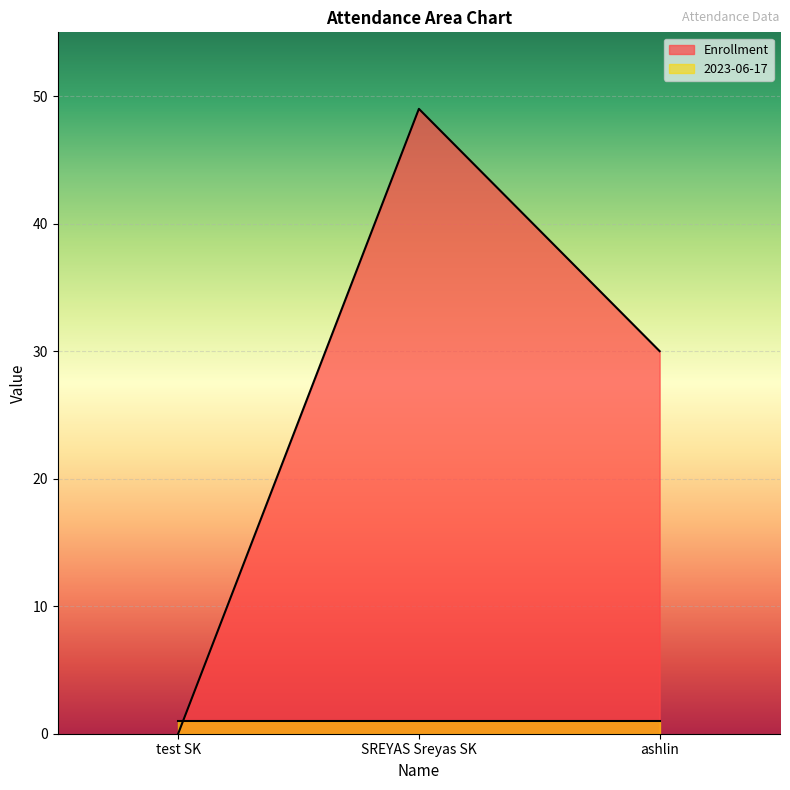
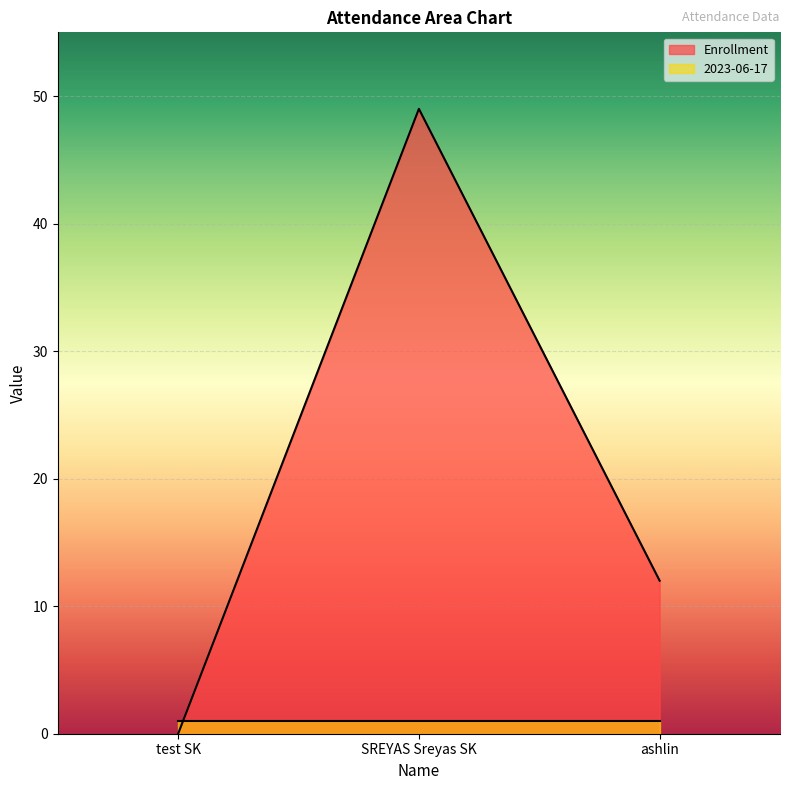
Enrollment, ashlin: 30 -> 12
